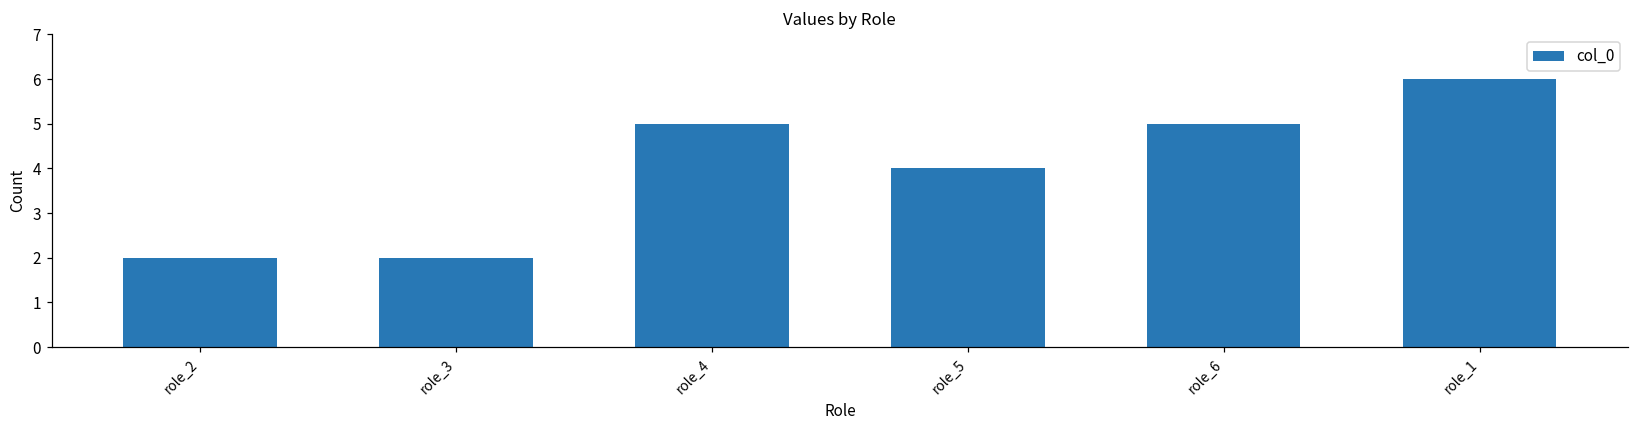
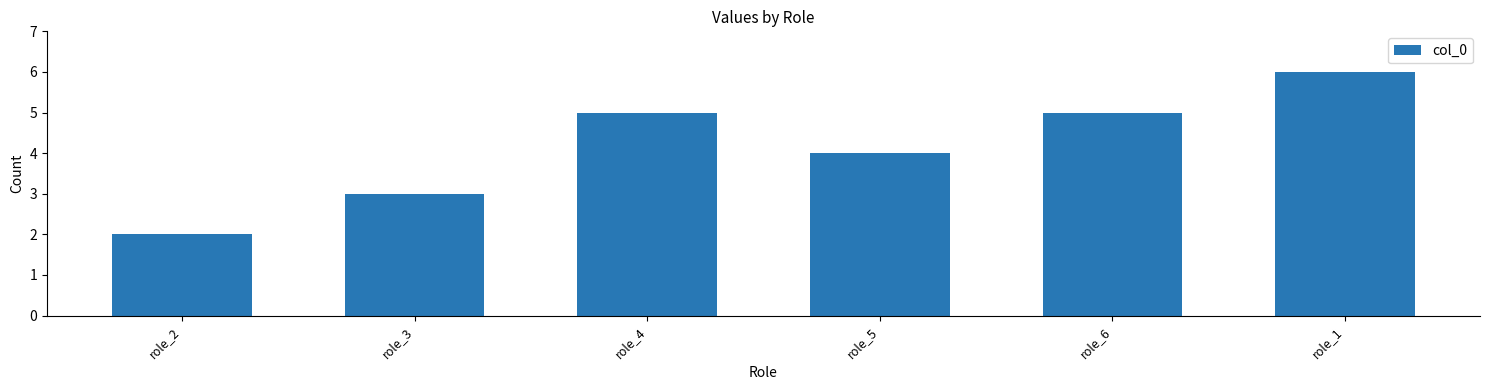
role_3: 2 -> 3
